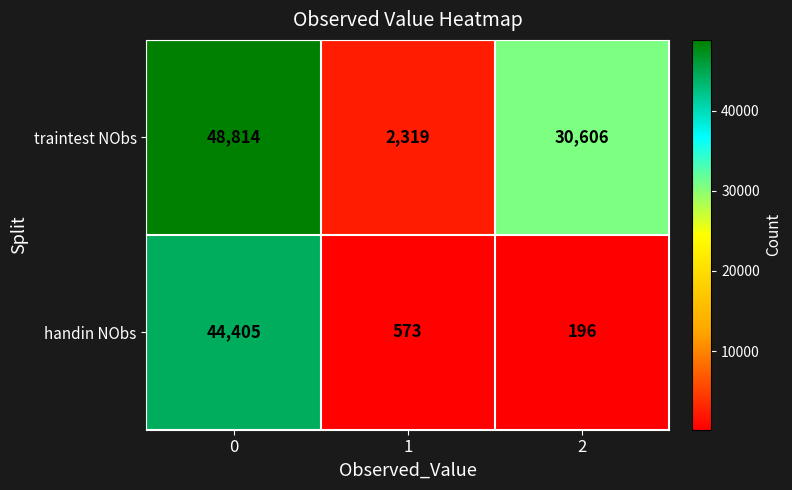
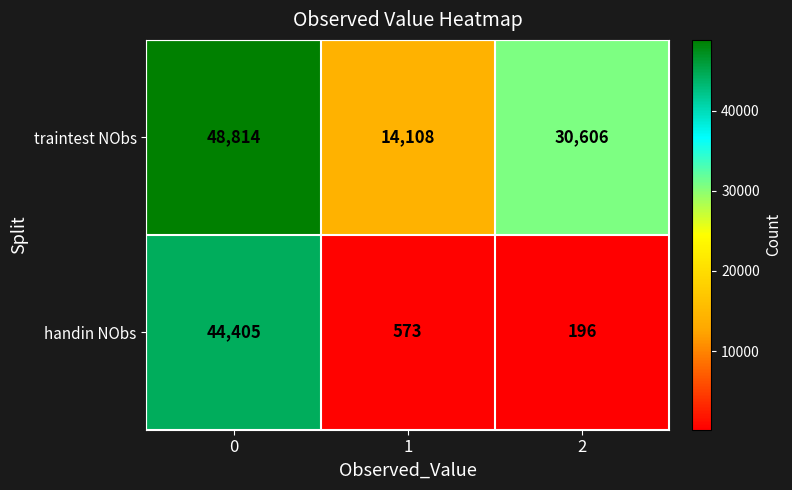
traintest NObs, 1: 2,319 -> 14,108
